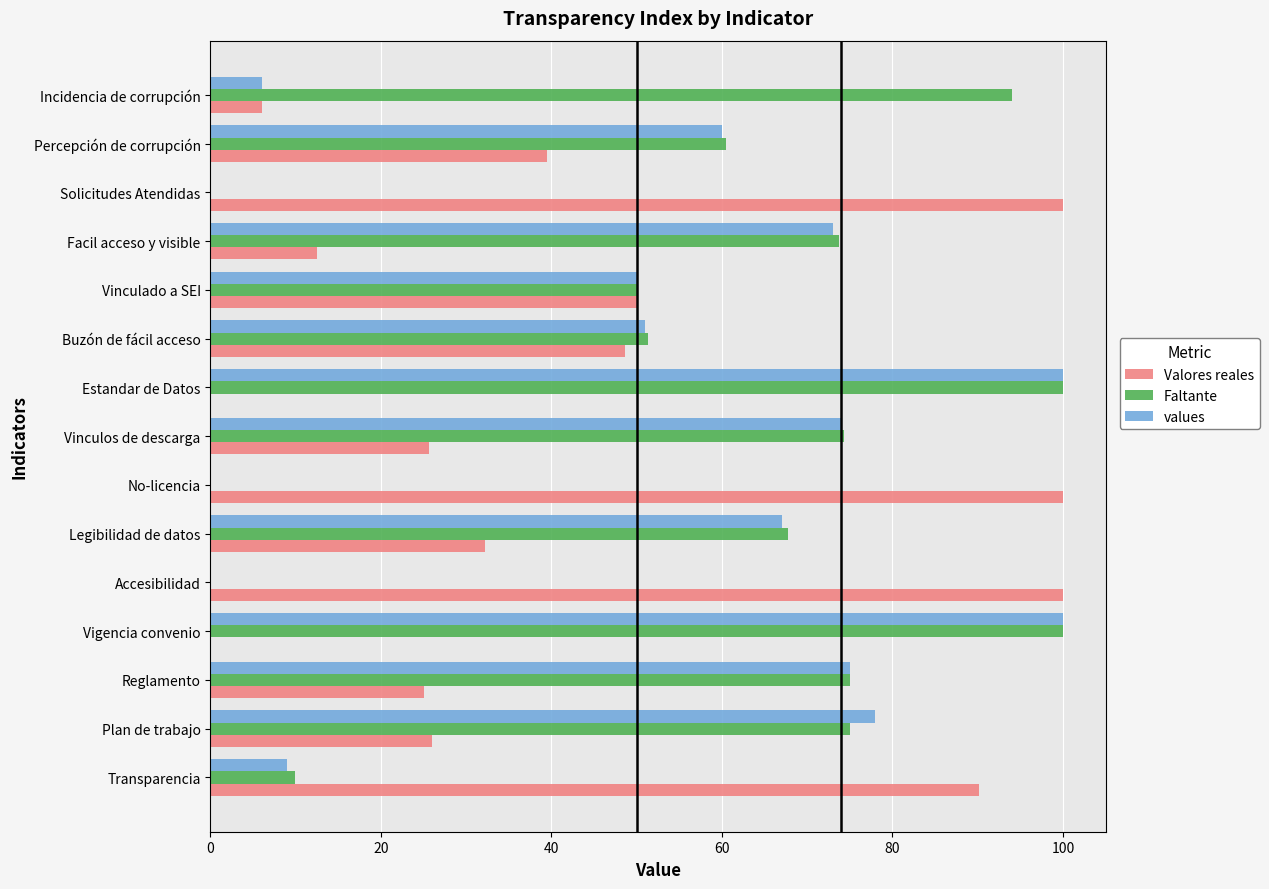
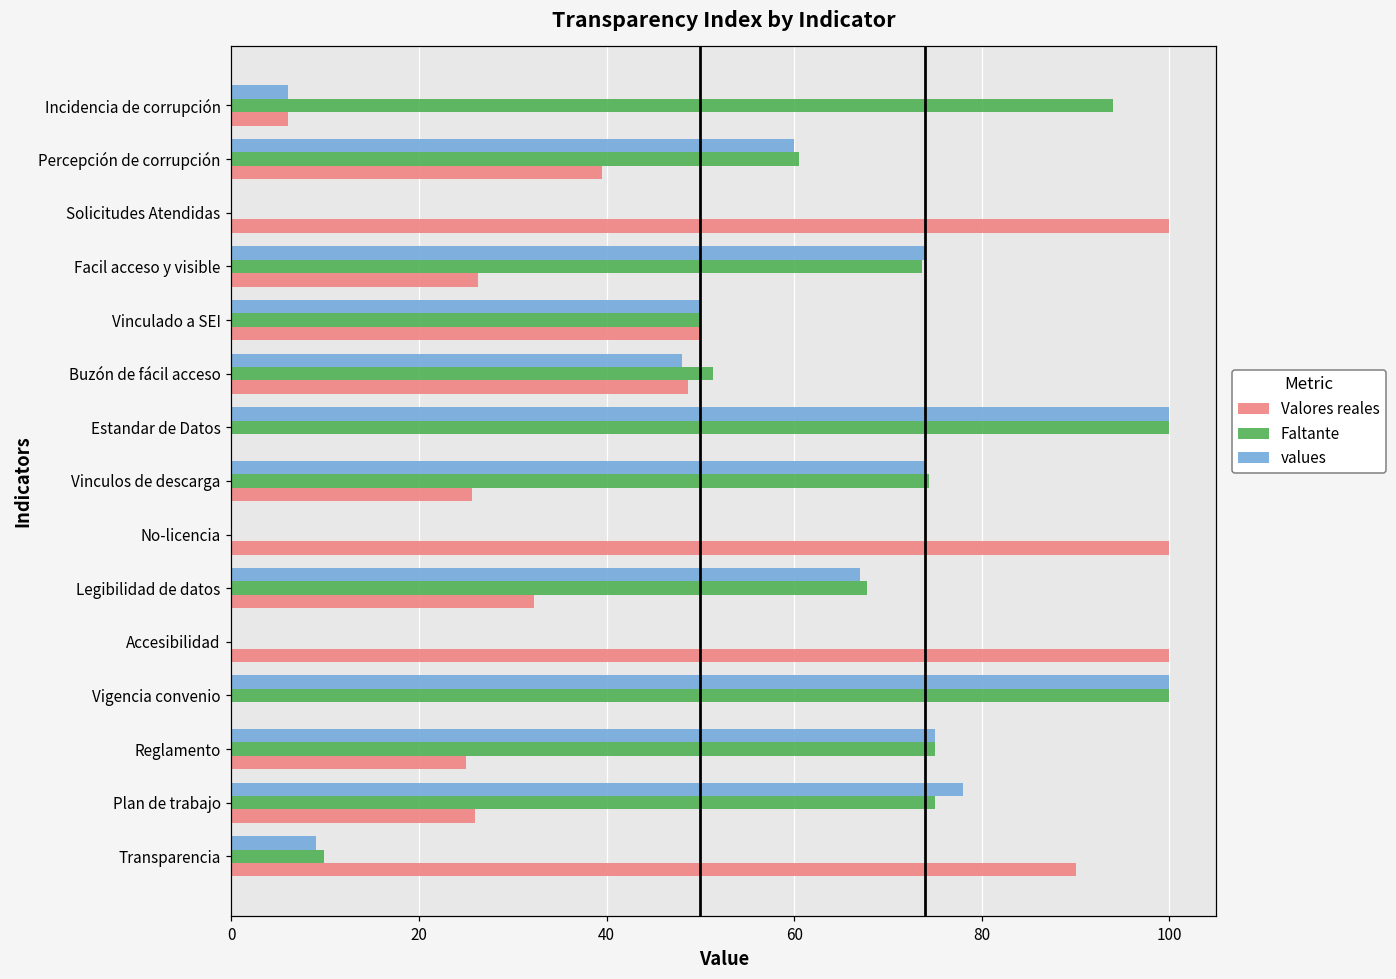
values, Facil acceso y visible: 73 -> 74
Valores reales, Facil acceso y visible: 13 -> 26
values, Buzón de fácil acceso: 51 -> 48
